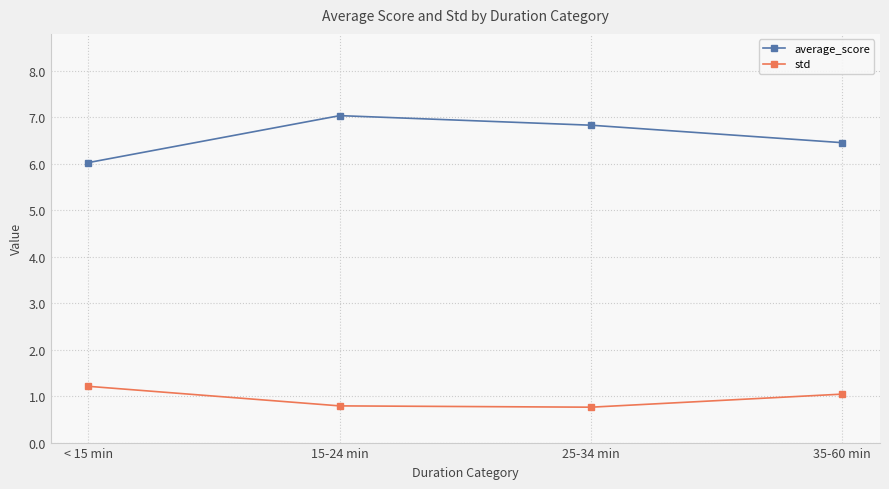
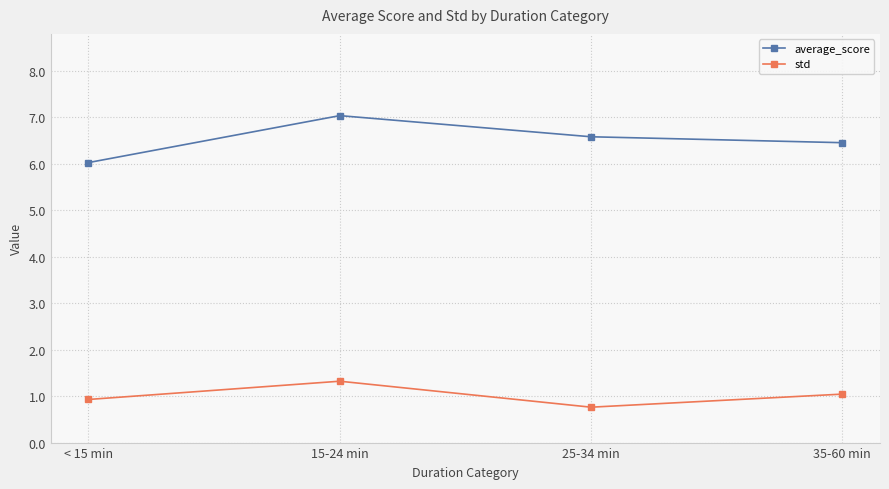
std, < 15 min: 1.2 -> 0.9
std, 15-24 min: 0.8 -> 1.3
average_score, 25-34 min: 6.8 -> 6.6
